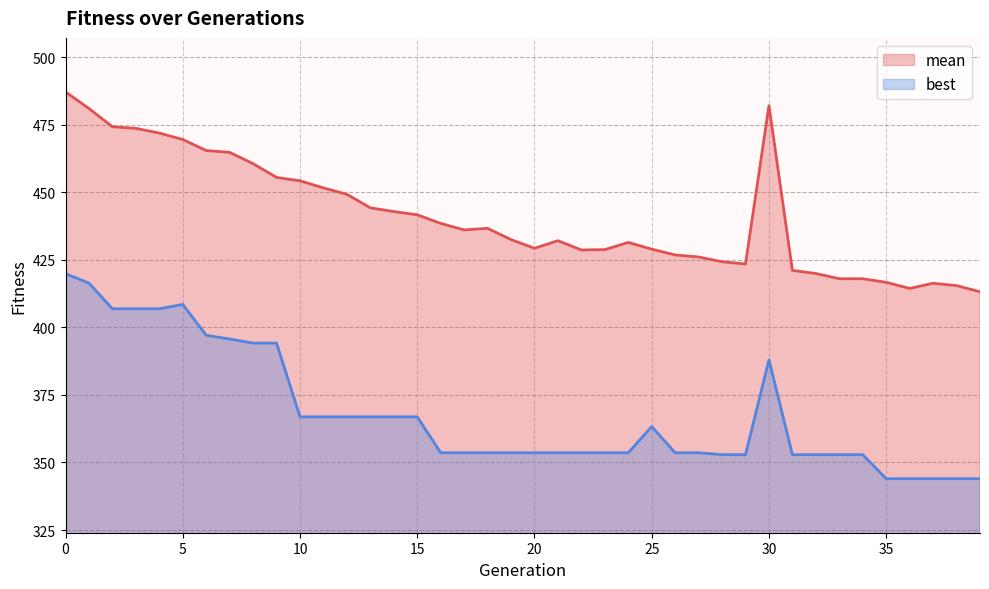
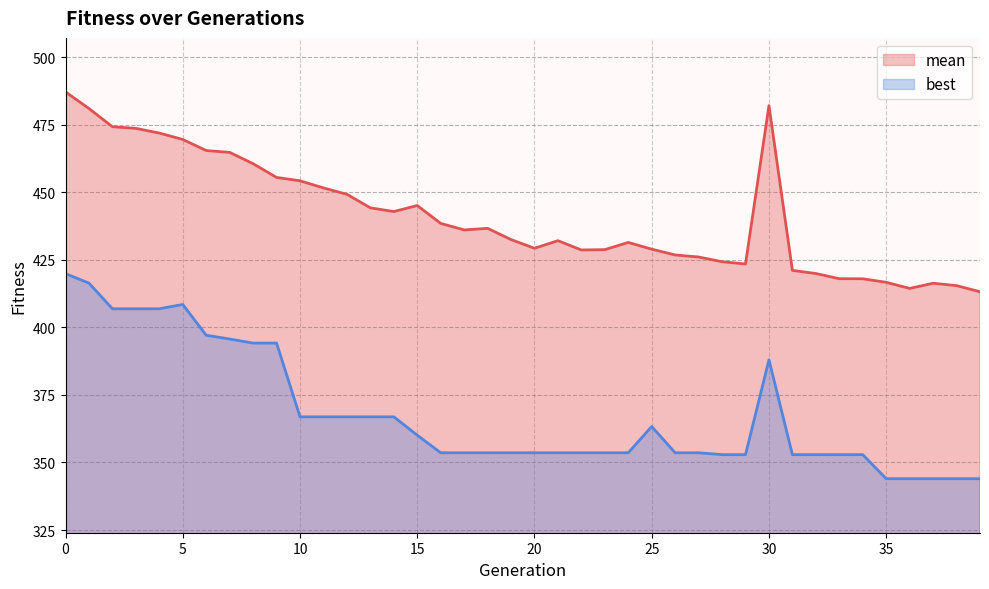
mean, 15: 442 -> 445
best, 15: 367 -> 360
